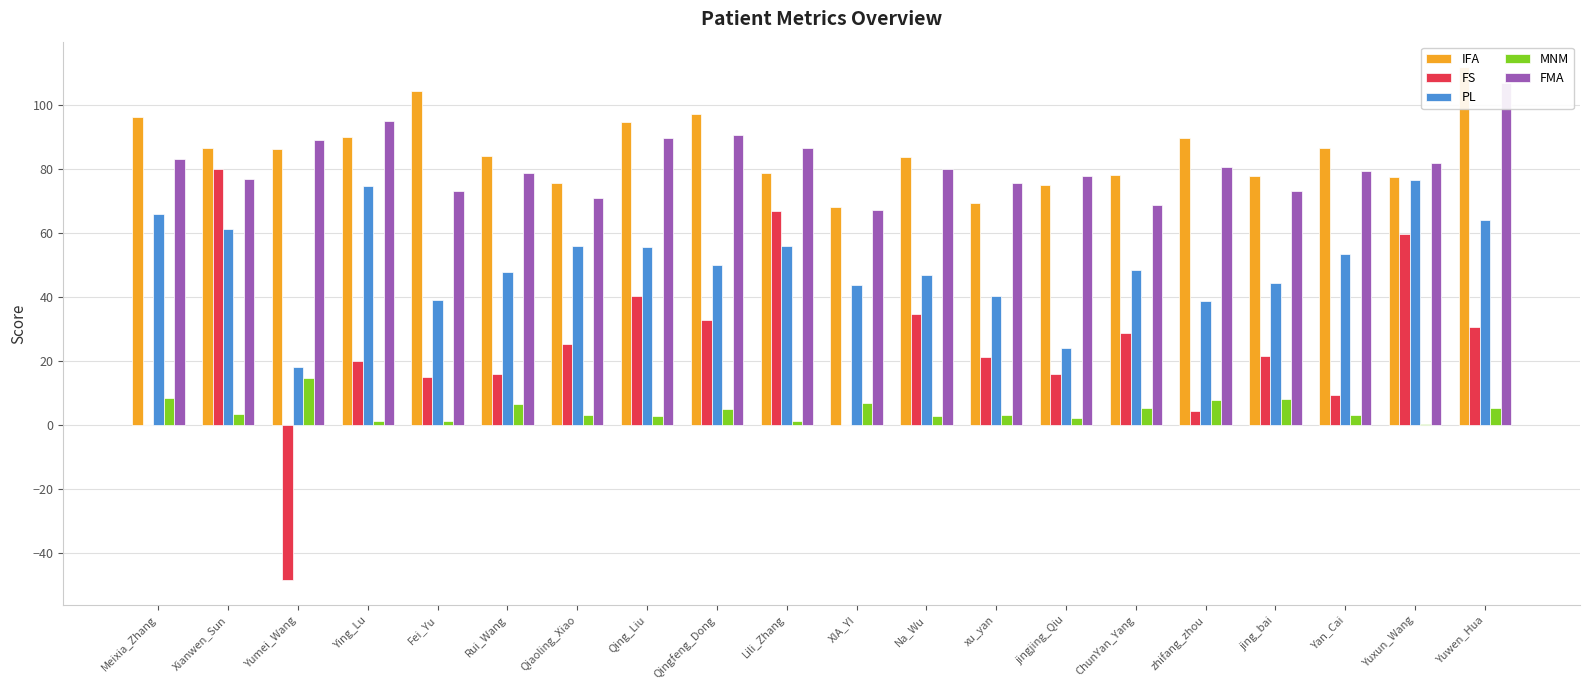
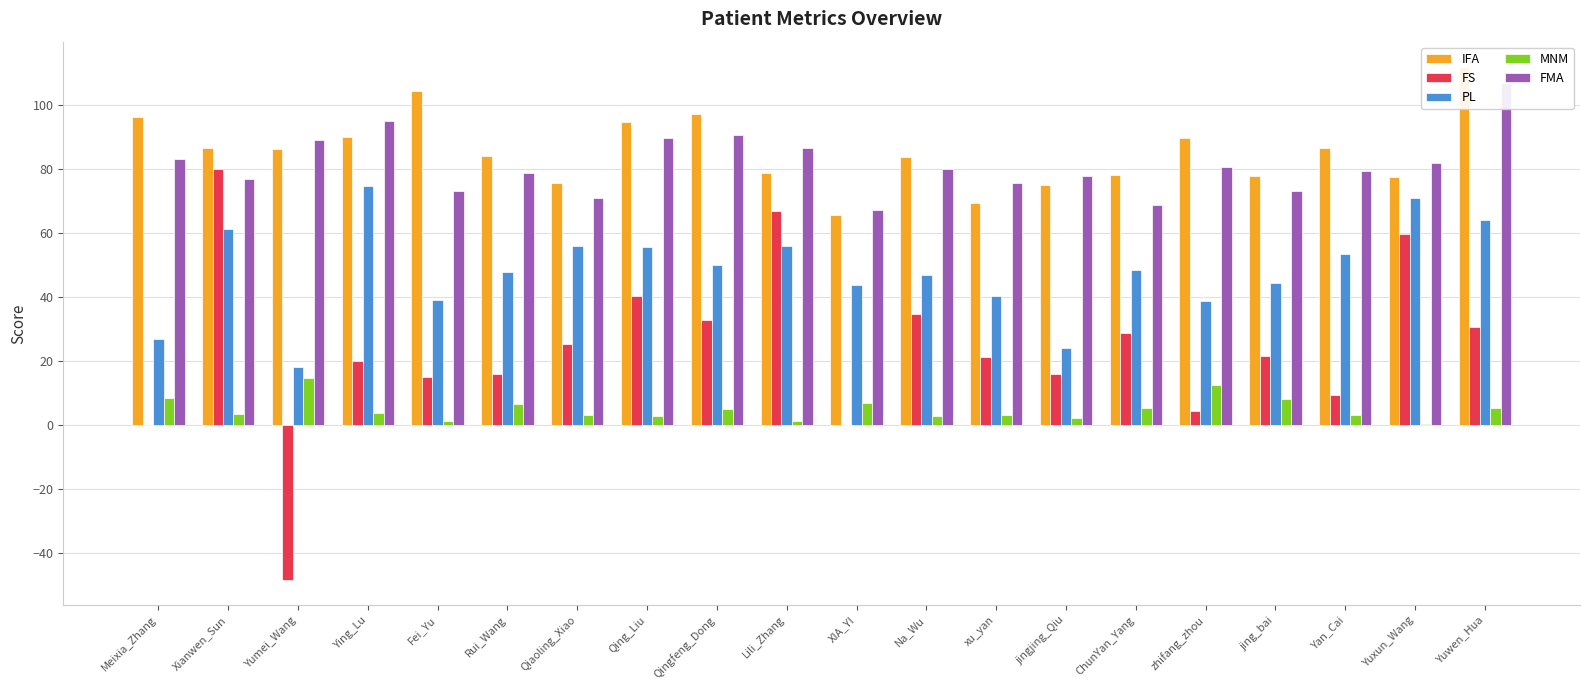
PL, Meixia_Zhang: 66 -> 27
MNM, Ying_Lu: 1 -> 4
IFA, XIA_YI: 68 -> 66
MNM, zhifang_zhou: 8 -> 12
PL, Yuxun_Wang: 77 -> 71
